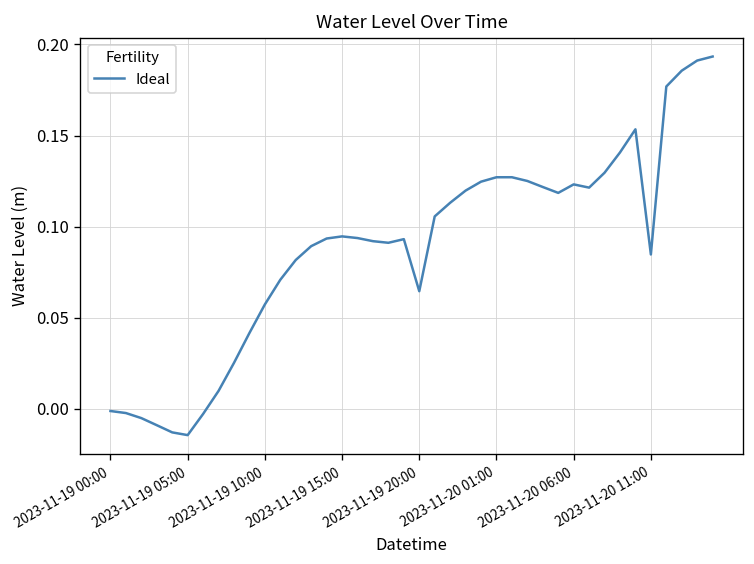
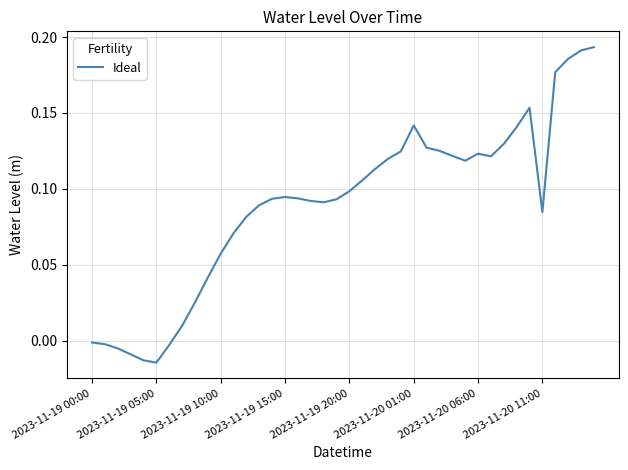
2023-11-19 20:00: 0.065 -> 0.098
2023-11-20 01:00: 0.127 -> 0.142
